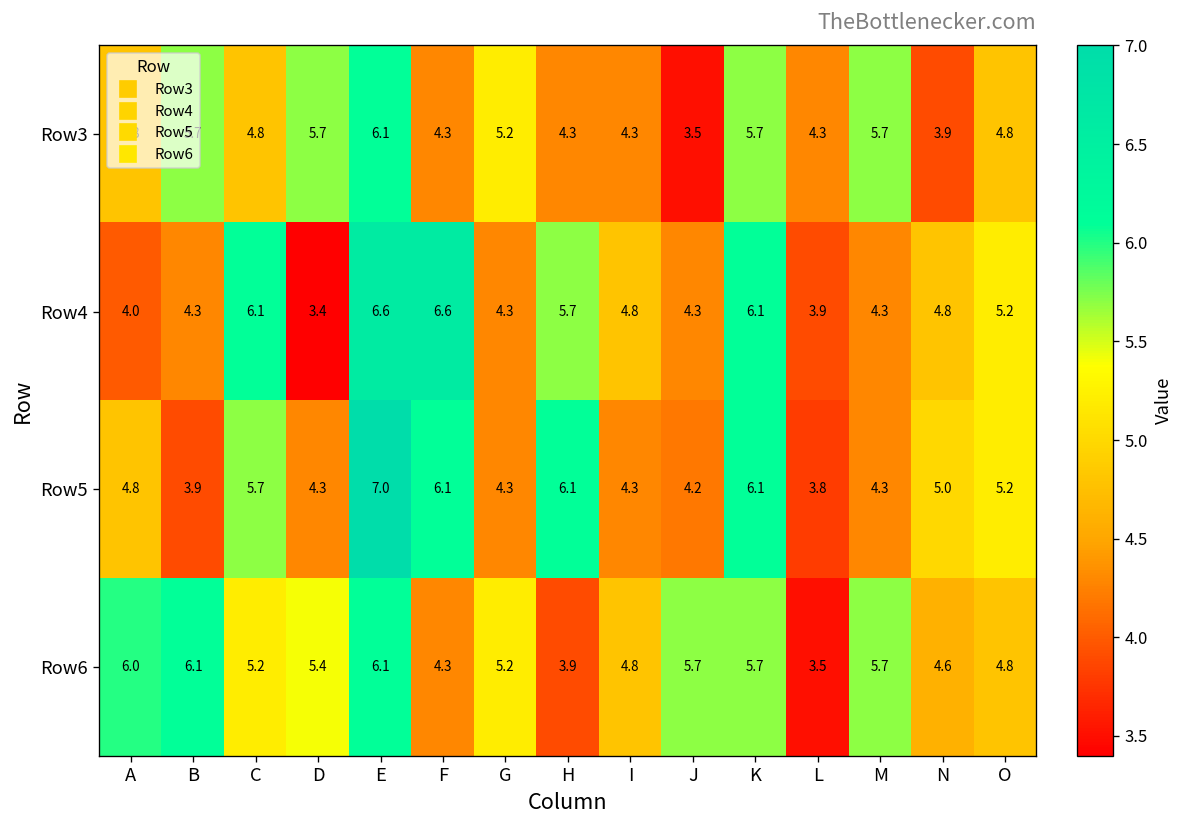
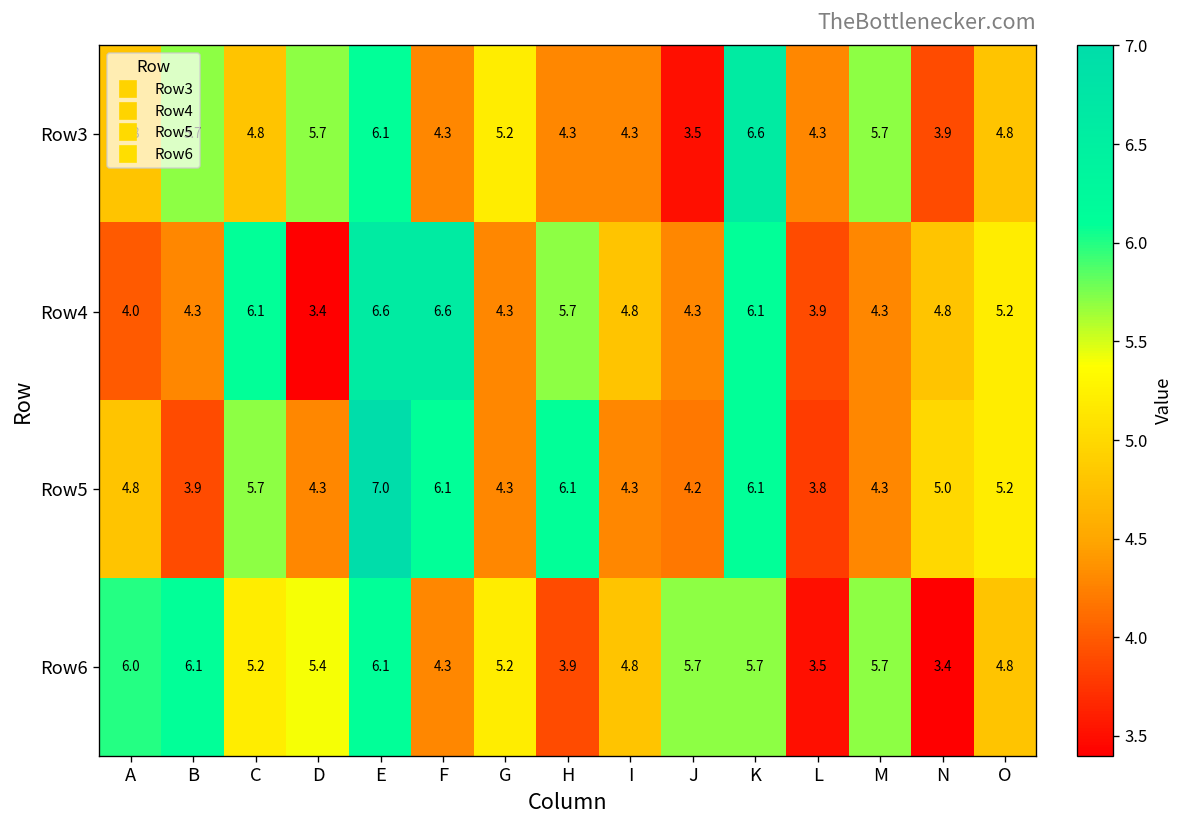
Row3, K: 5.7 -> 6.6
Row6, N: 4.6 -> 3.4
